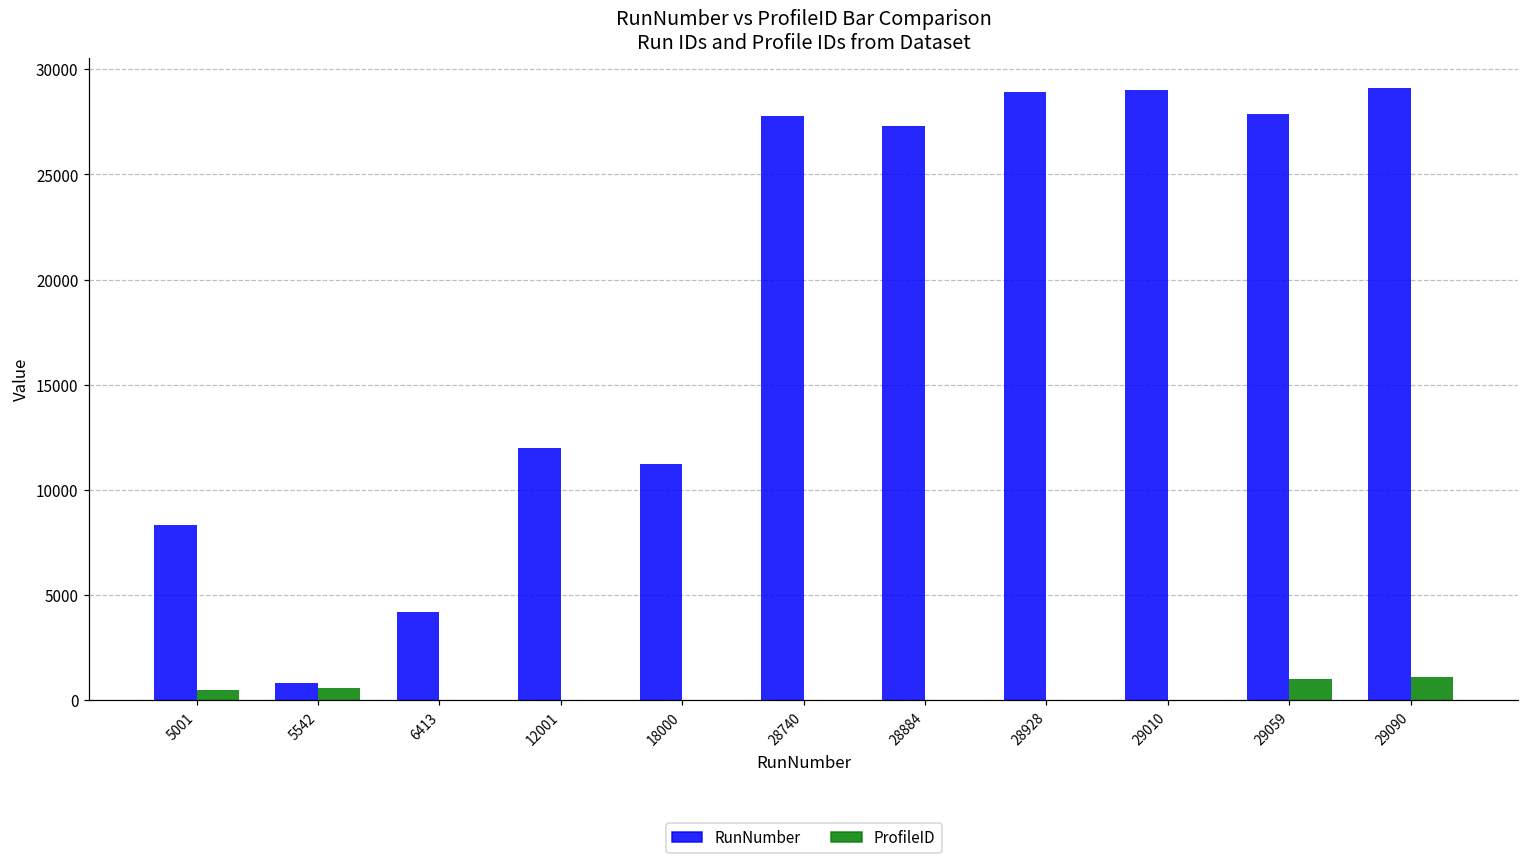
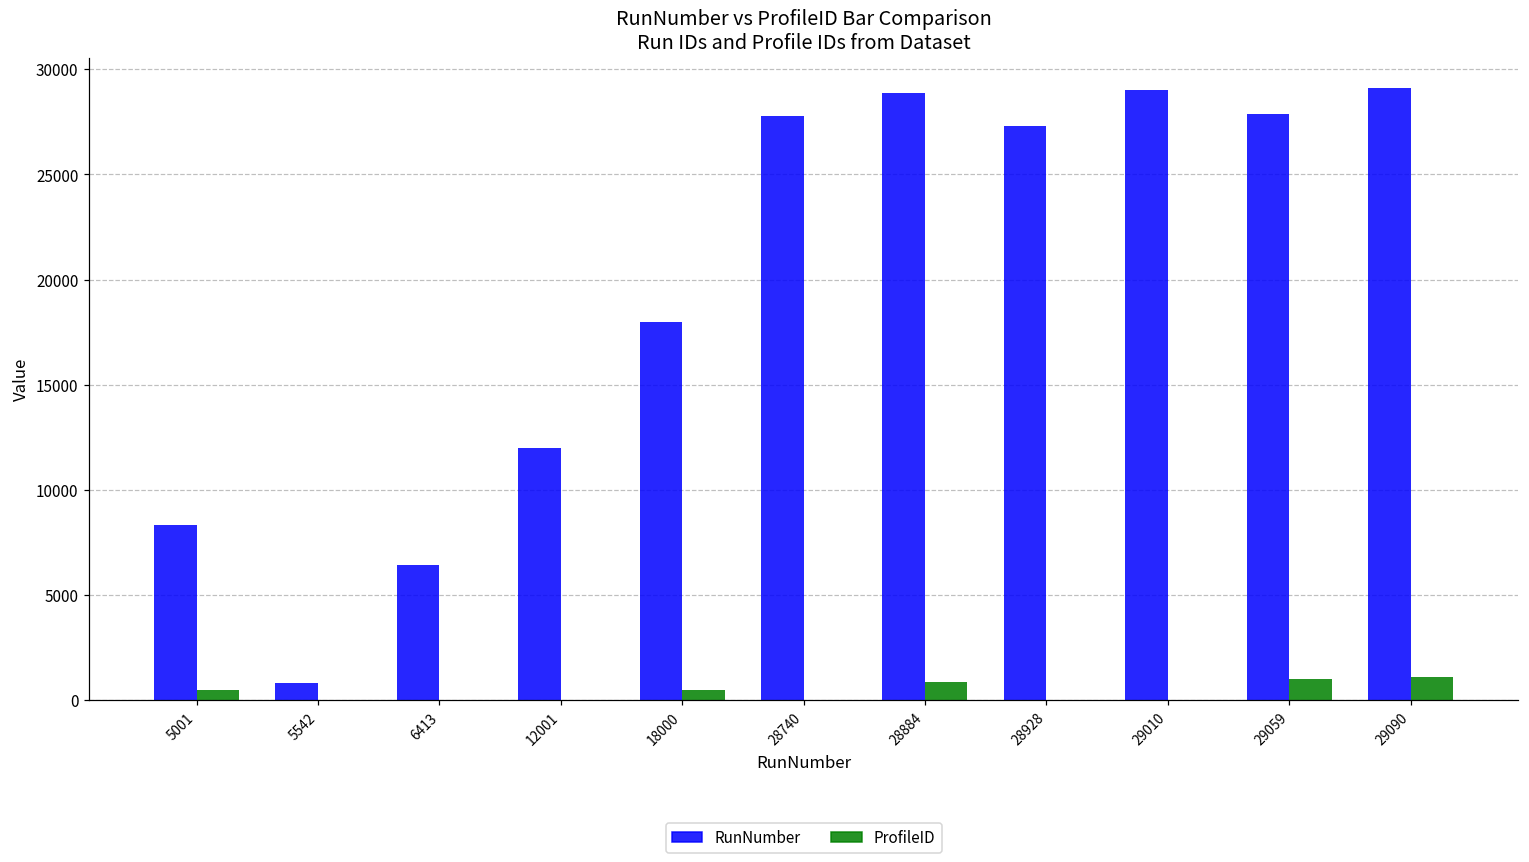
ProfileID, 5542: 600 -> 0
RunNumber, 6413: 4200 -> 6400
RunNumber, 18000: 11200 -> 18000
ProfileID, 18000: 0 -> 500
RunNumber, 28884: 27300 -> 28900
ProfileID, 28884: 0 -> 900
RunNumber, 28928: 28900 -> 27300
